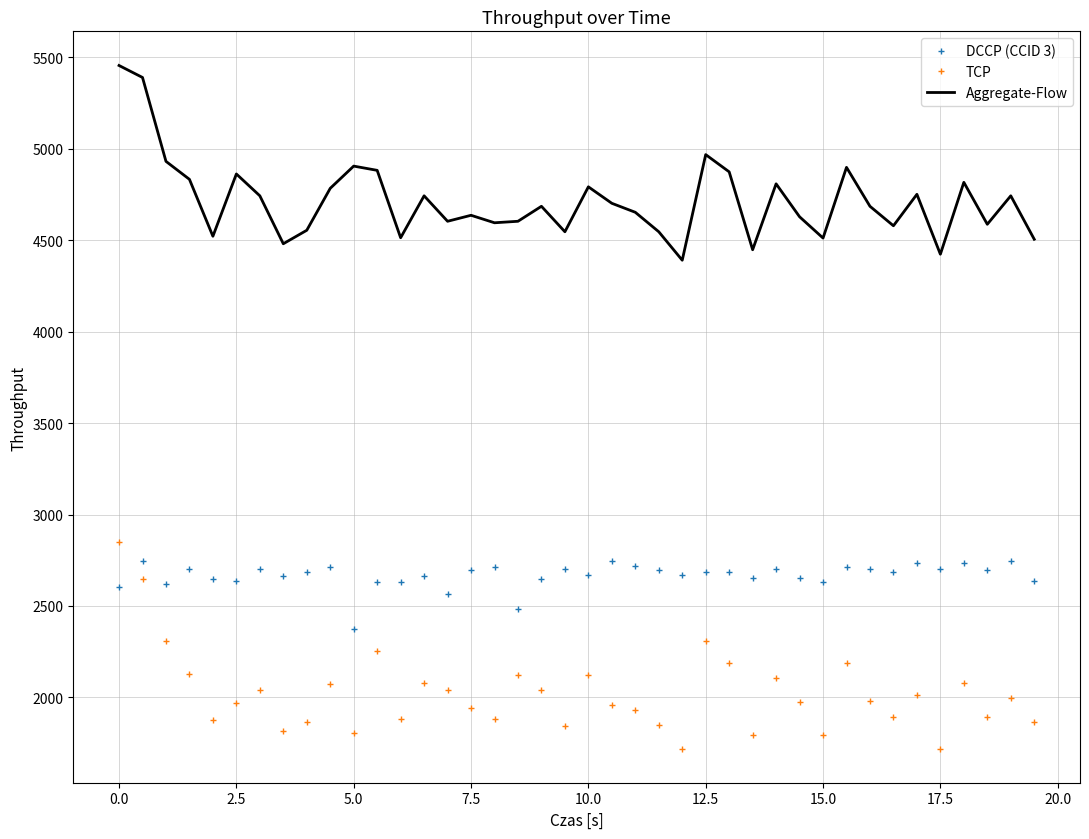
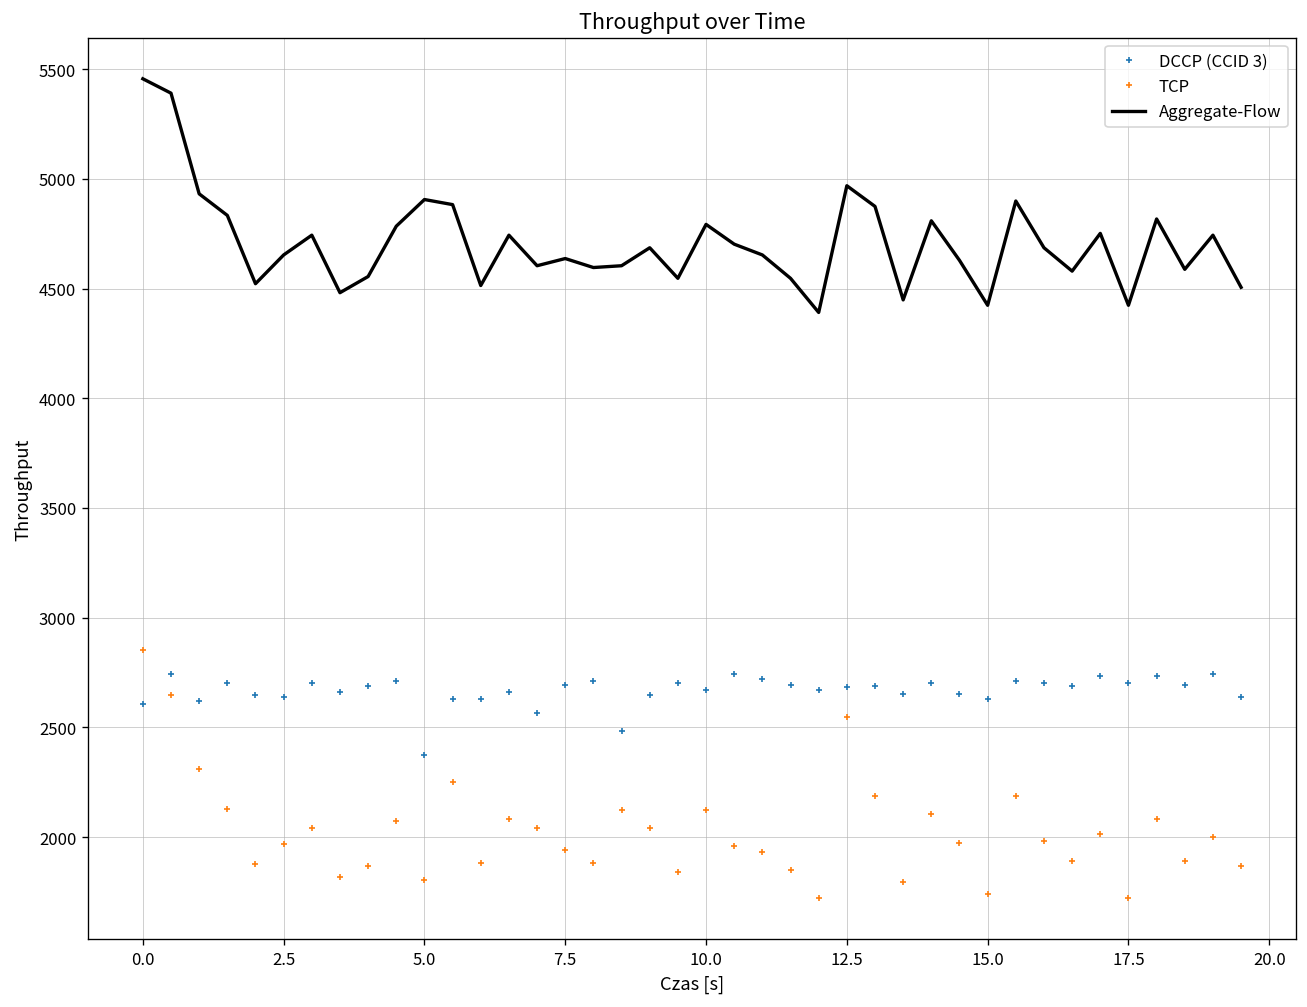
Aggregate-Flow, 2.5: 4860 -> 4650
TCP, 12.5: 2310 -> 2550
TCP, 15.0: 1790 -> 1740
Aggregate-Flow, 15.0: 4510 -> 4420
